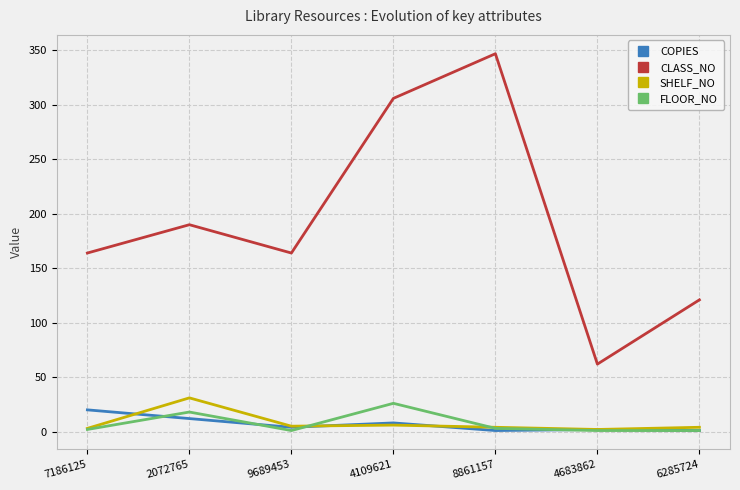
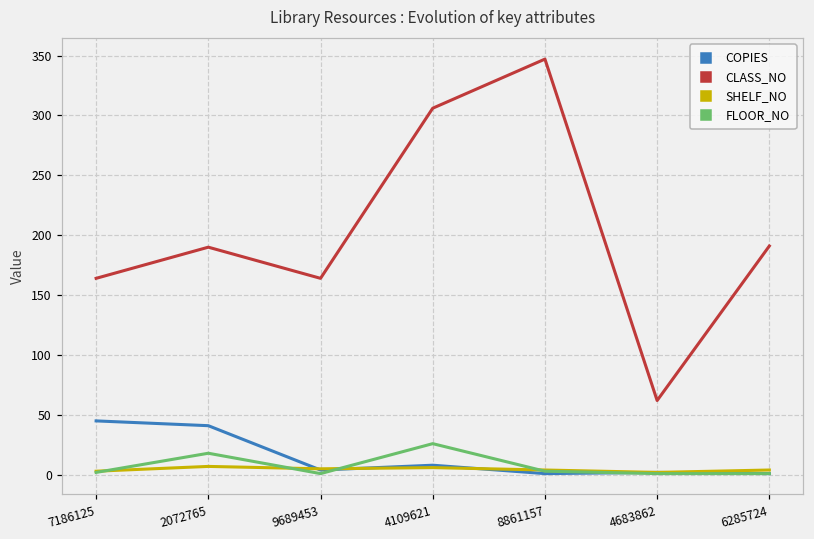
COPIES, 7186125: 20 -> 45
COPIES, 2072765: 12 -> 41
SHELF_NO, 2072765: 31 -> 7
CLASS_NO, 6285724: 121 -> 191
